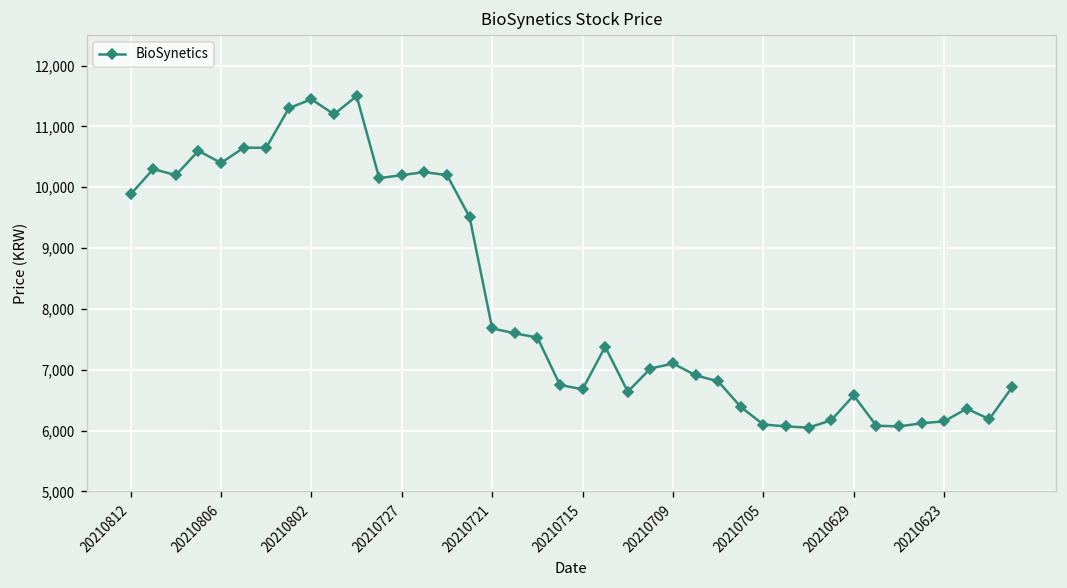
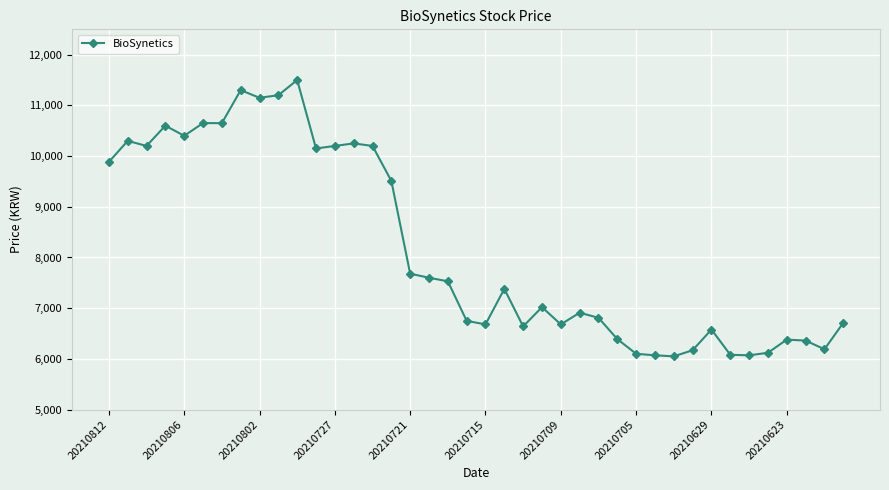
20210802: 11,400 -> 11,200
20210709: 7,100 -> 6,700
20210623: 6,200 -> 6,400
